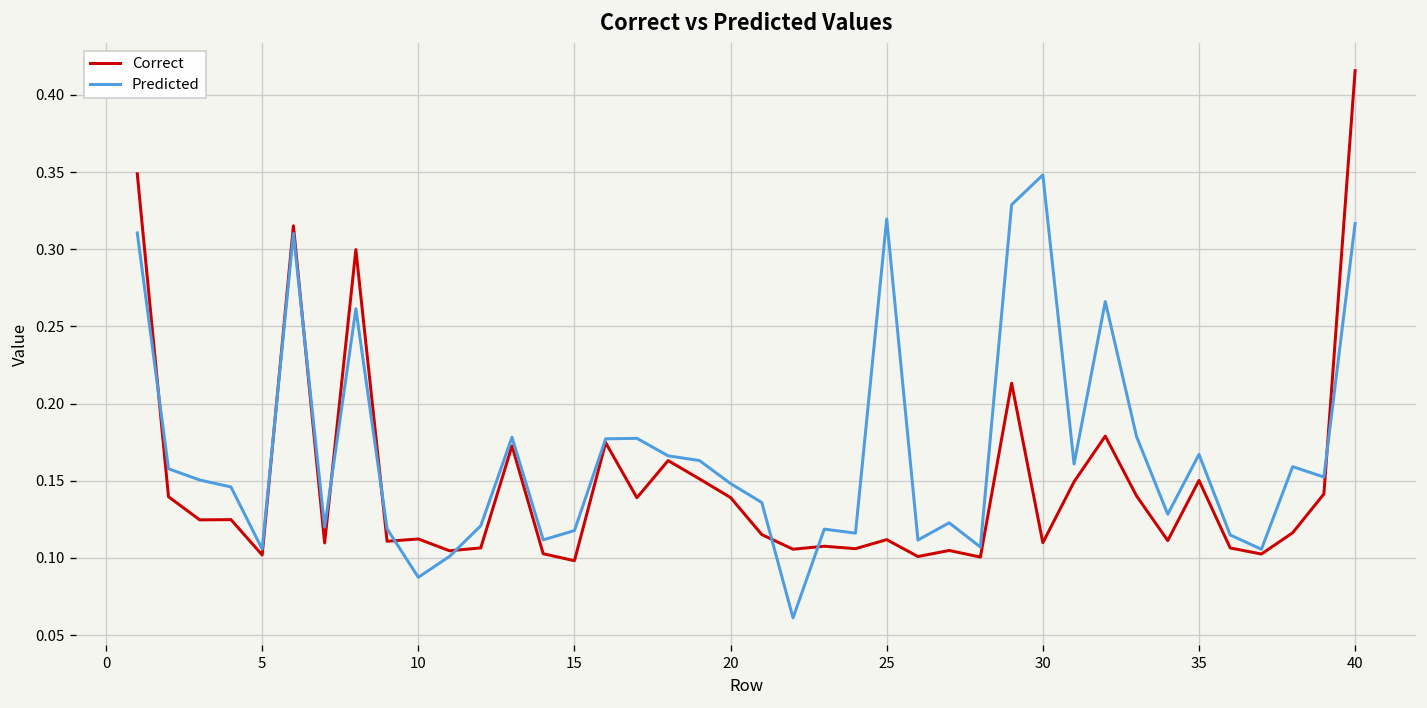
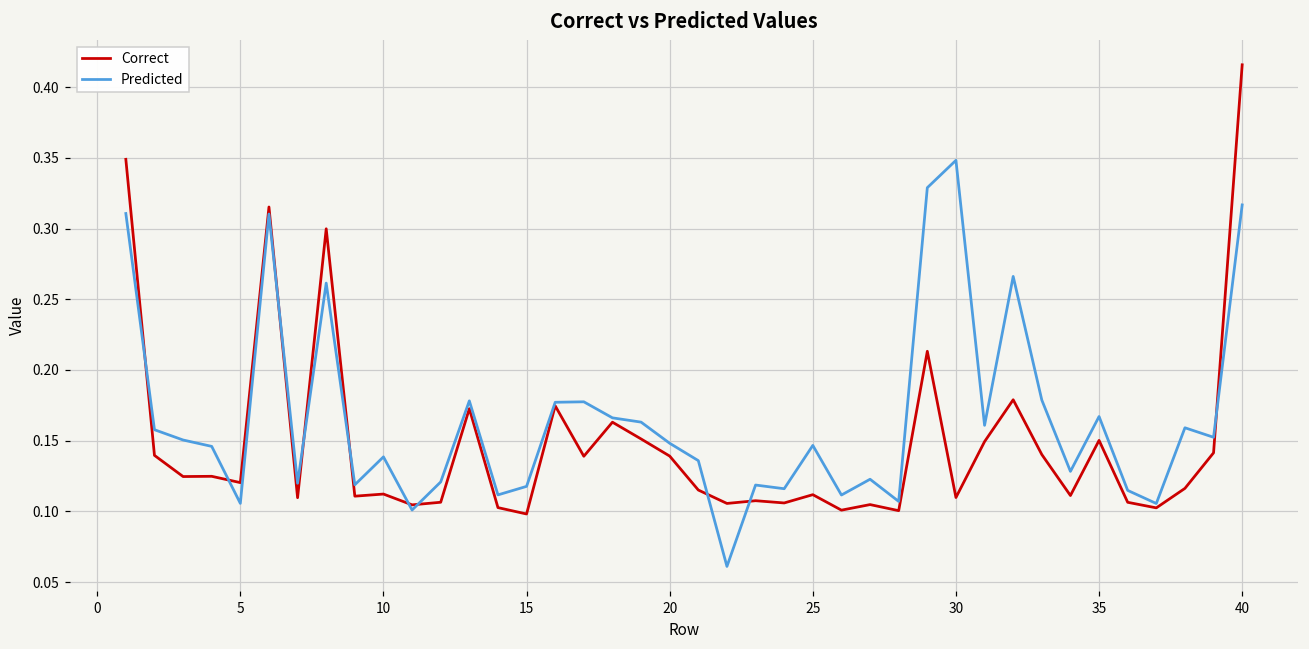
Correct, 5: 0.102 -> 0.120
Predicted, 10: 0.087 -> 0.139
Predicted, 25: 0.320 -> 0.147
